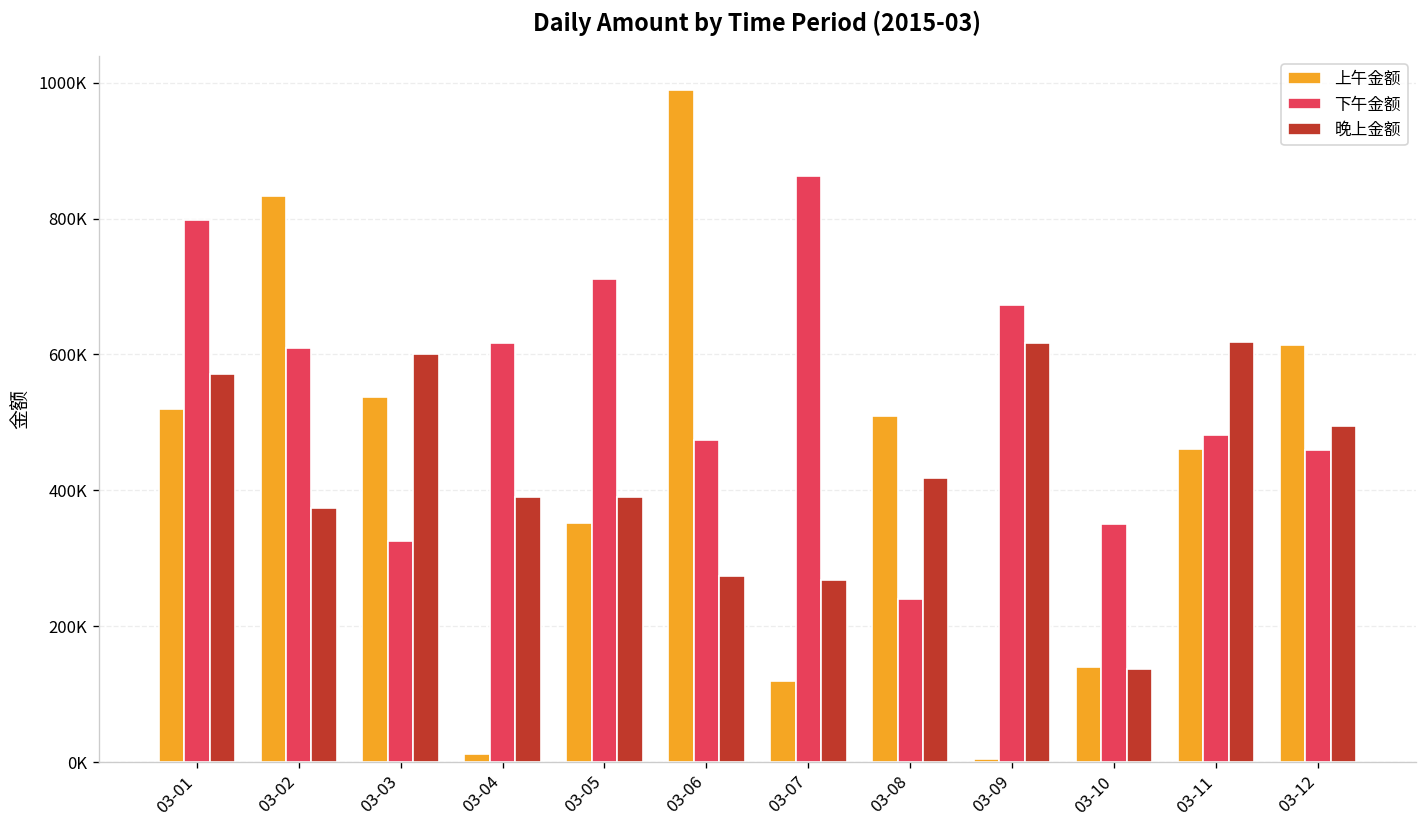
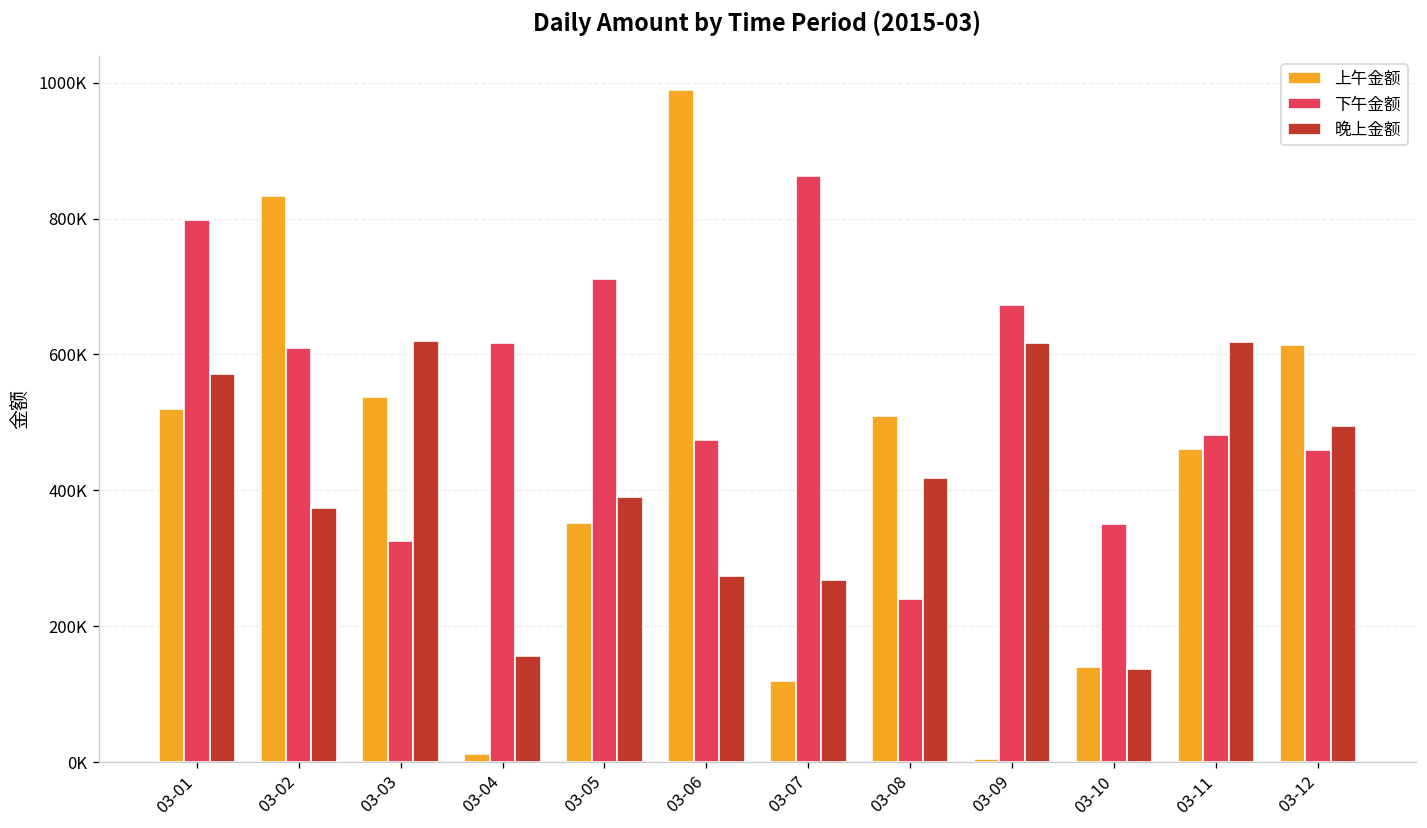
晚上金额, 03-03: 600000 -> 620000
晚上金额, 03-04: 390000 -> 160000
